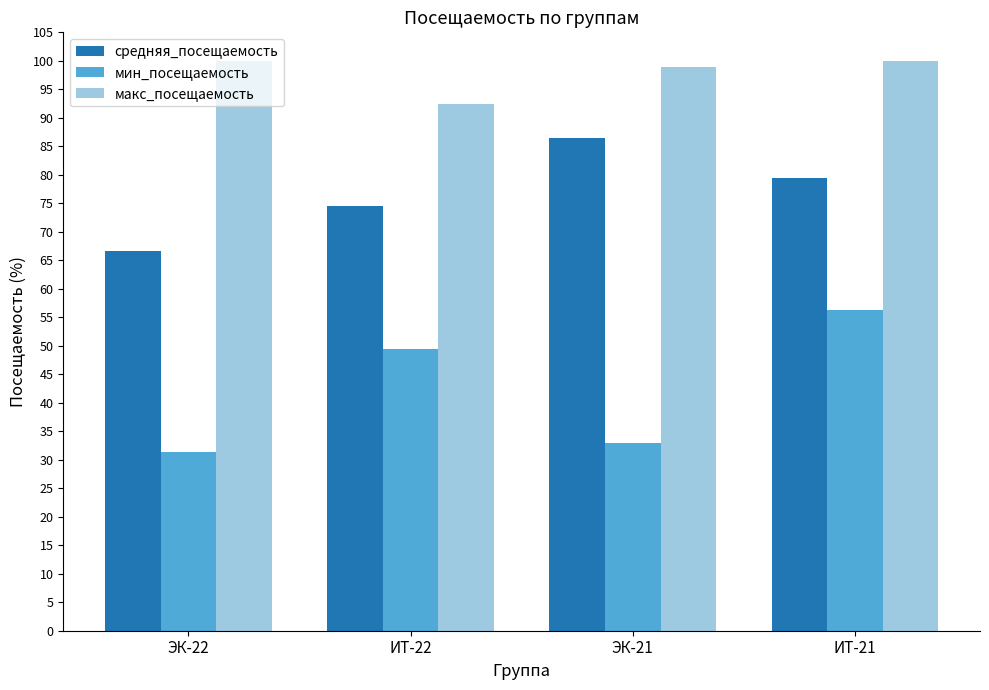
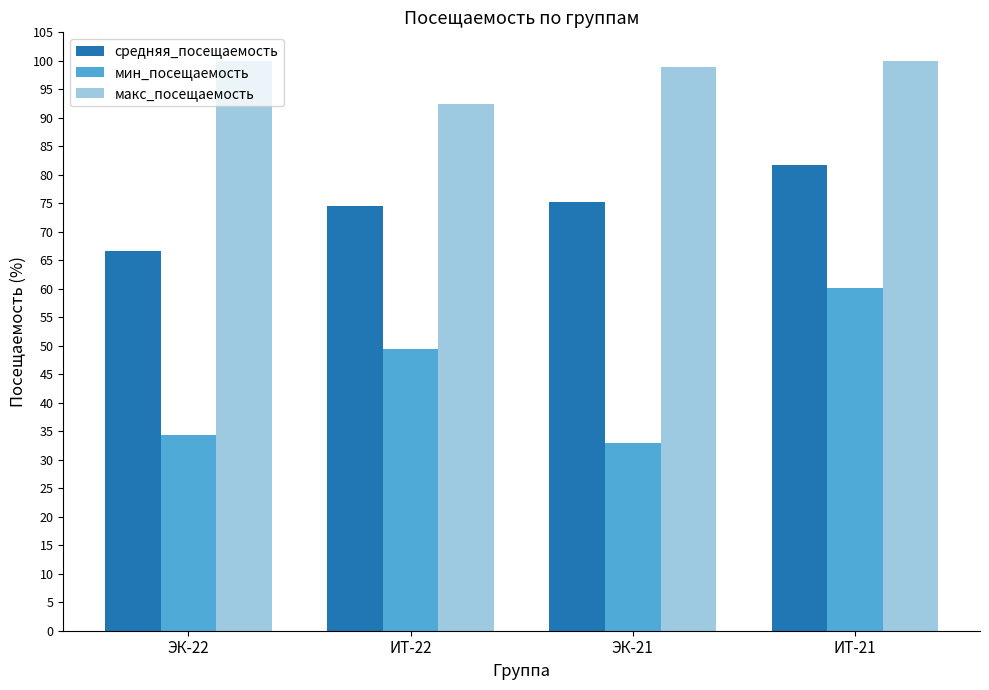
мин_посещаемость, ЭК-22: 31 -> 34
средняя_посещаемость, ЭК-21: 86 -> 75
средняя_посещаемость, ИТ-21: 80 -> 82
мин_посещаемость, ИТ-21: 56 -> 60
